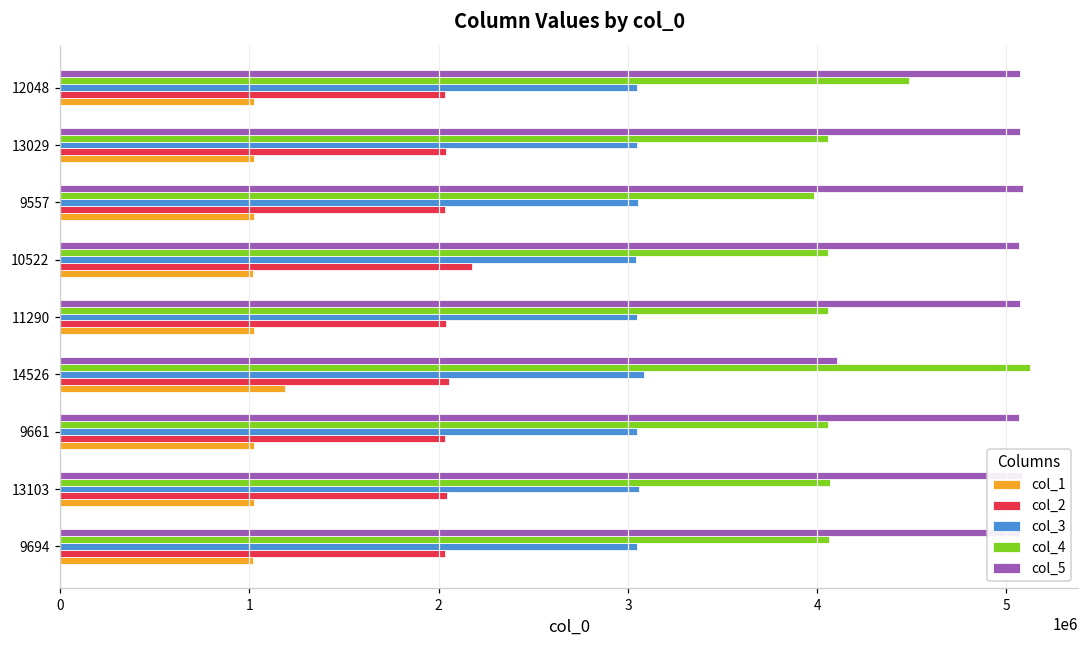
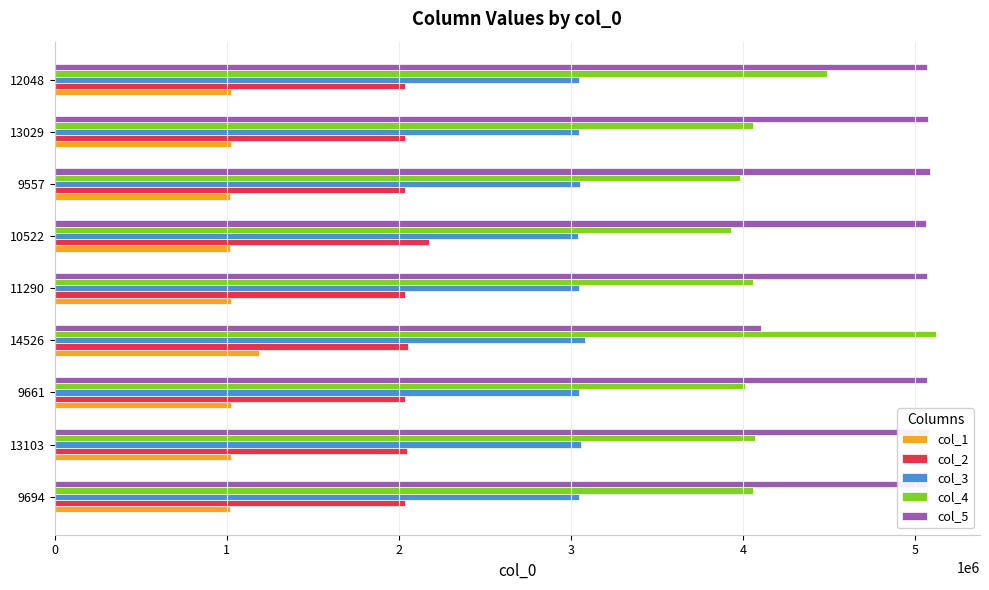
col_4, 10522: 4060000 -> 3930000
col_4, 9661: 4060000 -> 4010000
